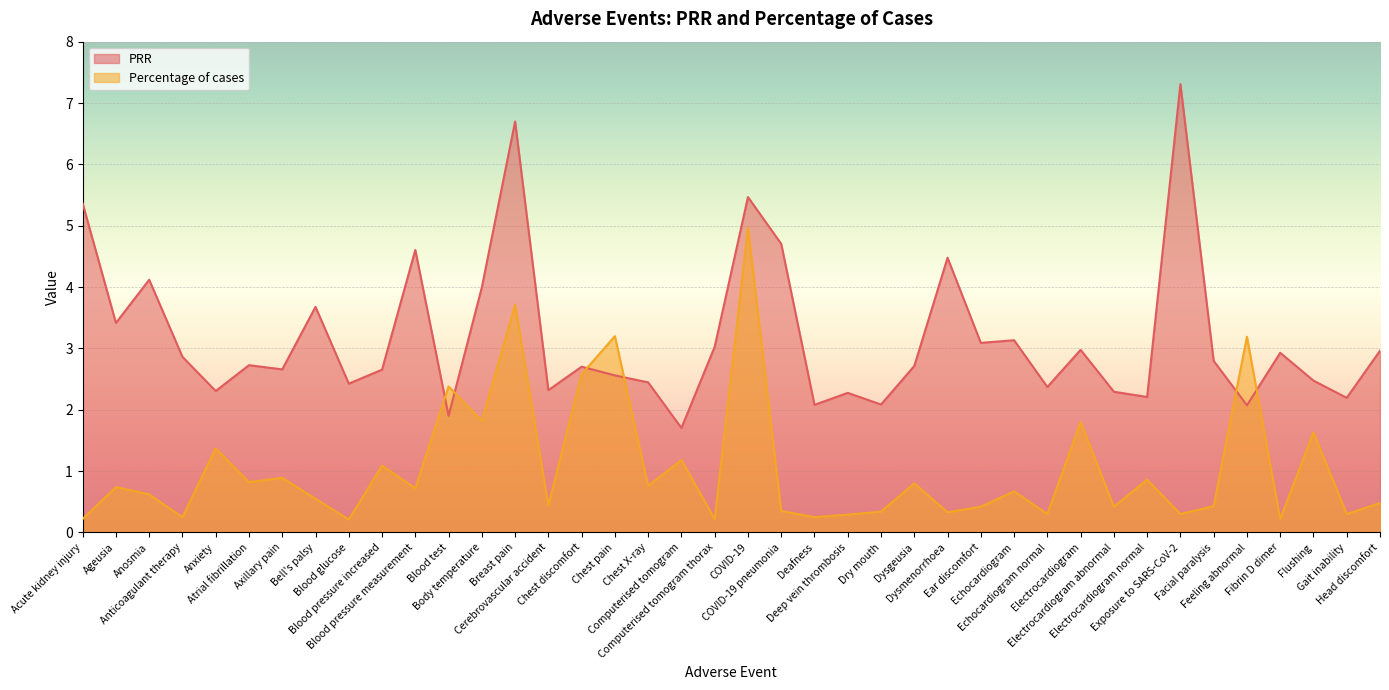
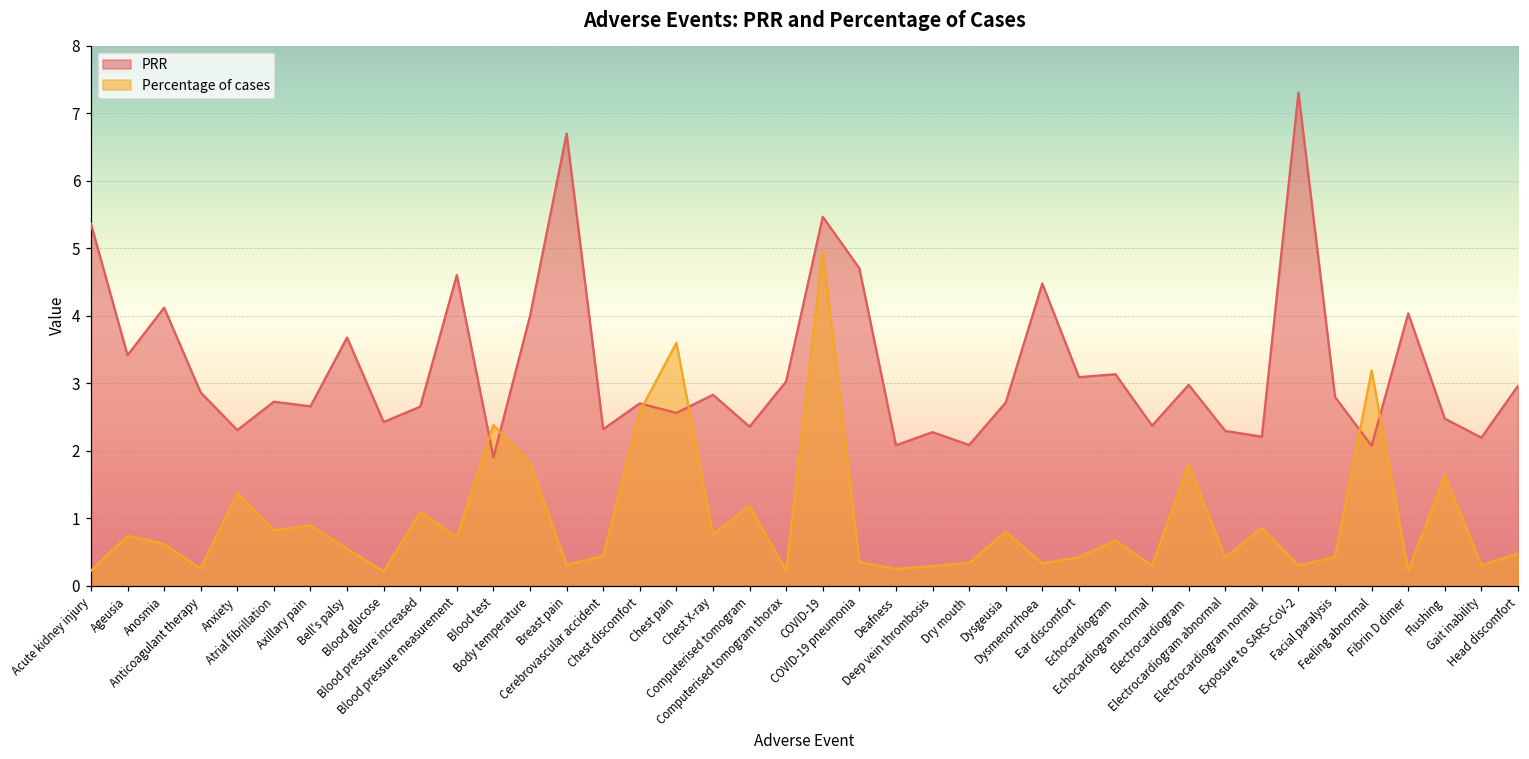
Percentage of cases, Breast pain: 3.7 -> 0.3
Percentage of cases, Chest pain: 3.2 -> 3.6
PRR, Chest X-ray: 2.4 -> 2.8
PRR, Computerised tomogram: 1.7 -> 2.4
PRR, Fibrin D dimer: 2.9 -> 4.0
